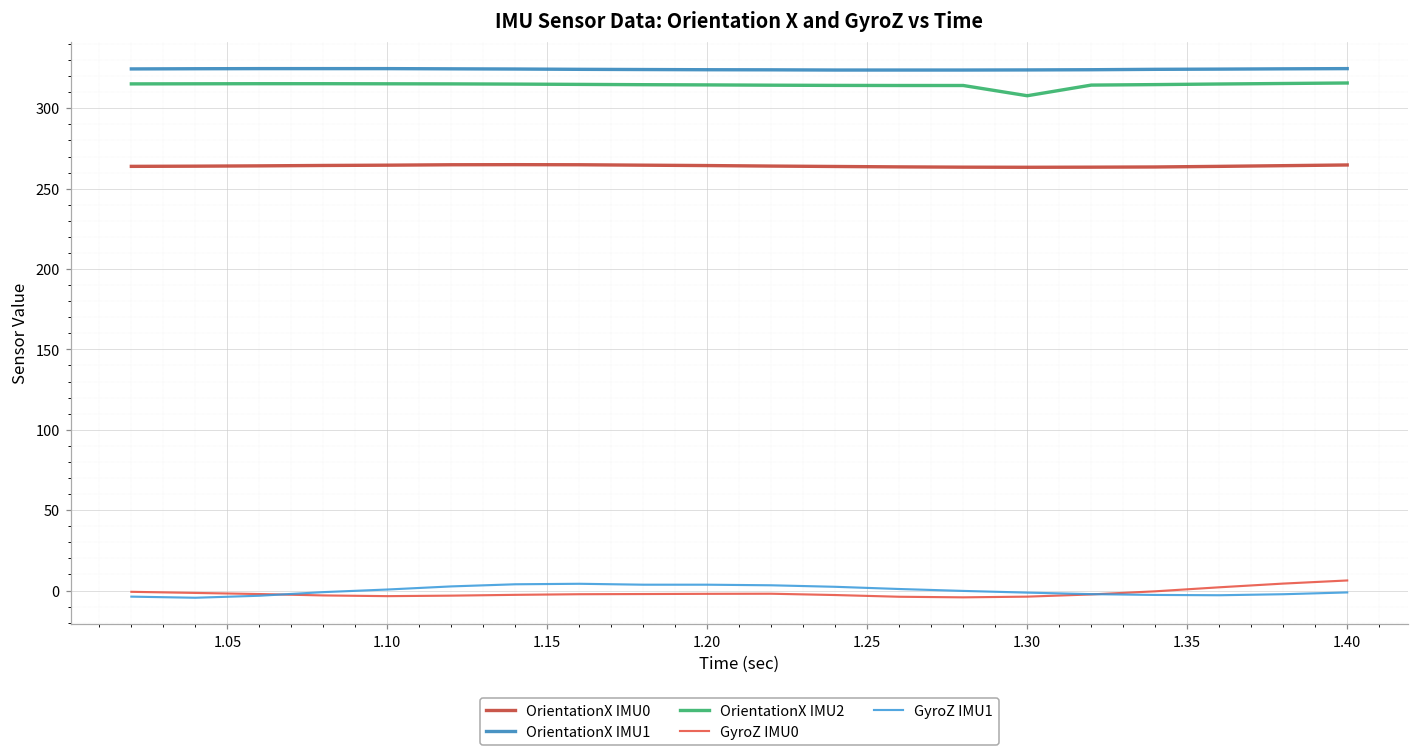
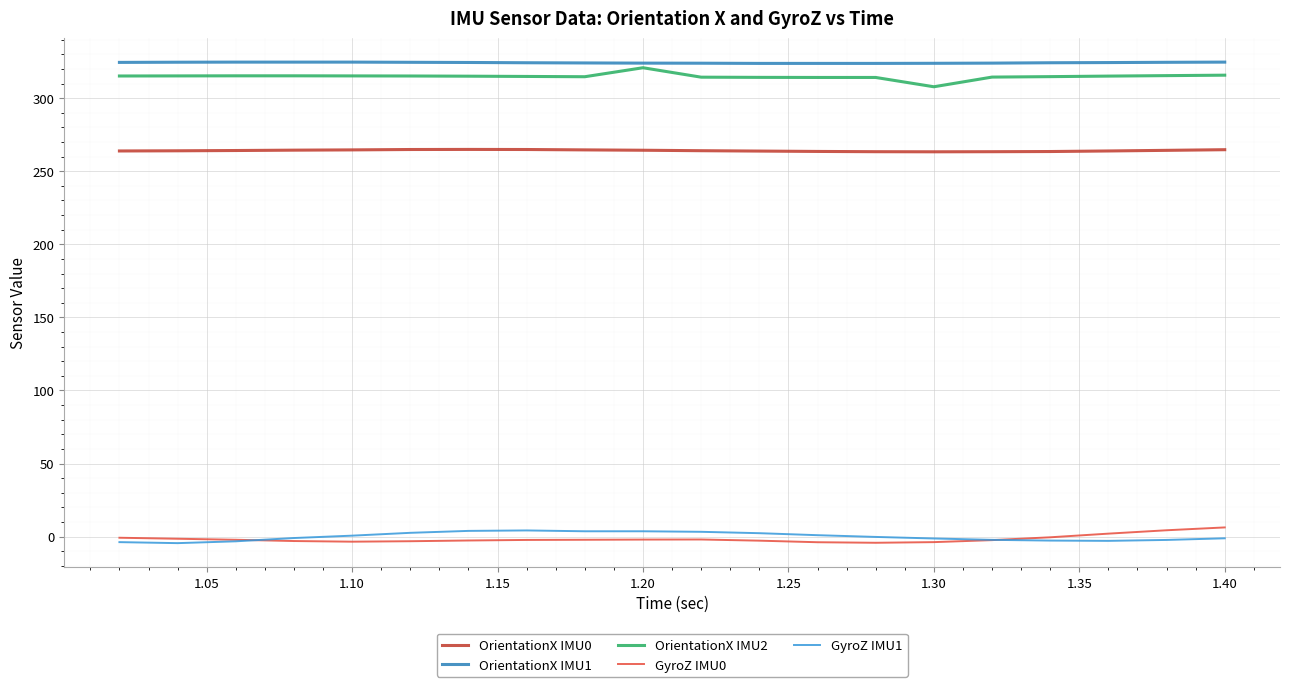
OrientationX IMU2, 1.20: 315 -> 321
